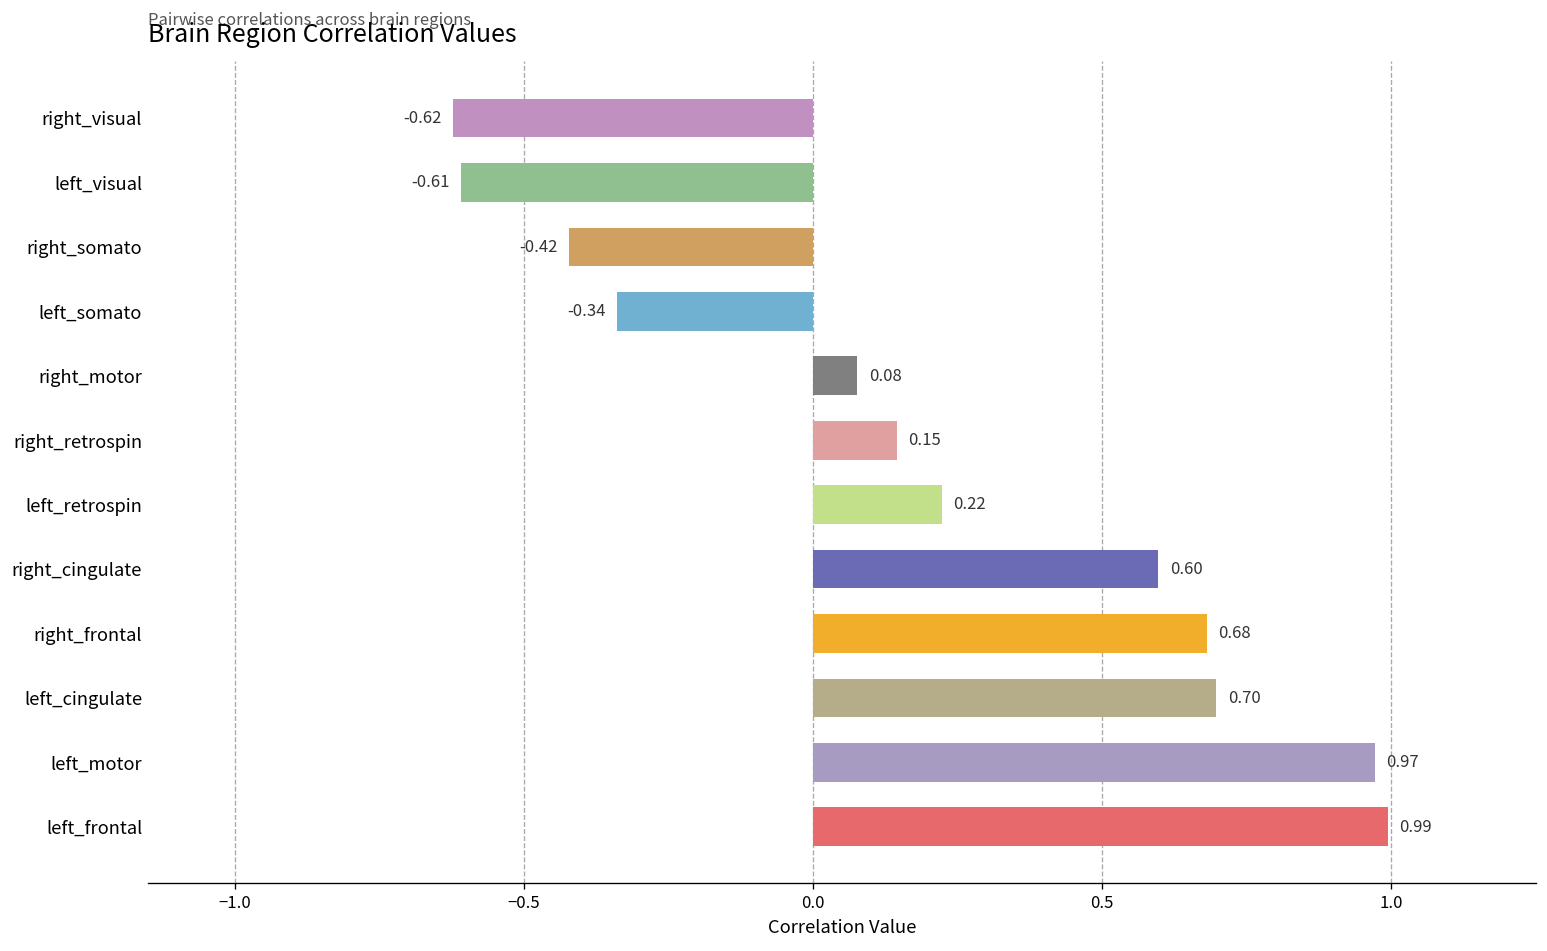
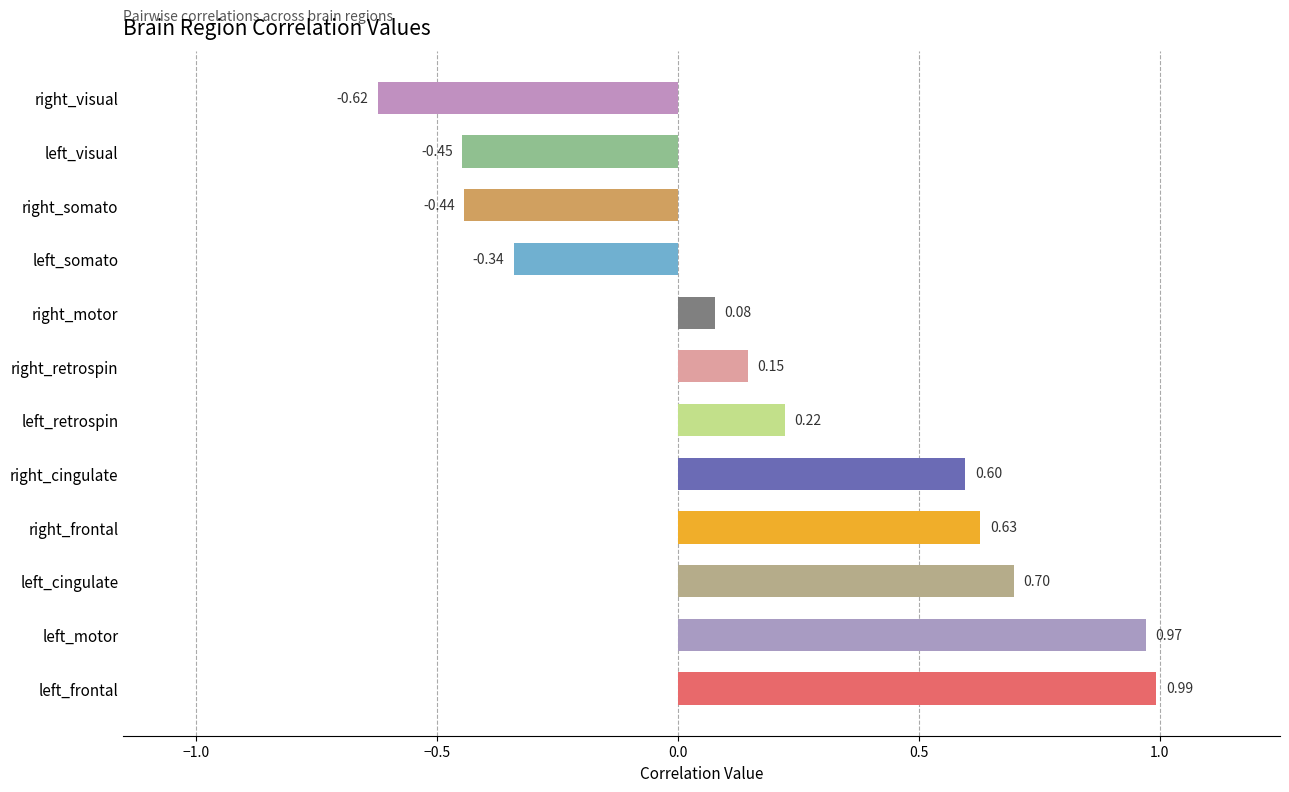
left_visual: -0.61 -> -0.45
right_somato: -0.42 -> -0.44
right_frontal: 0.68 -> 0.63
